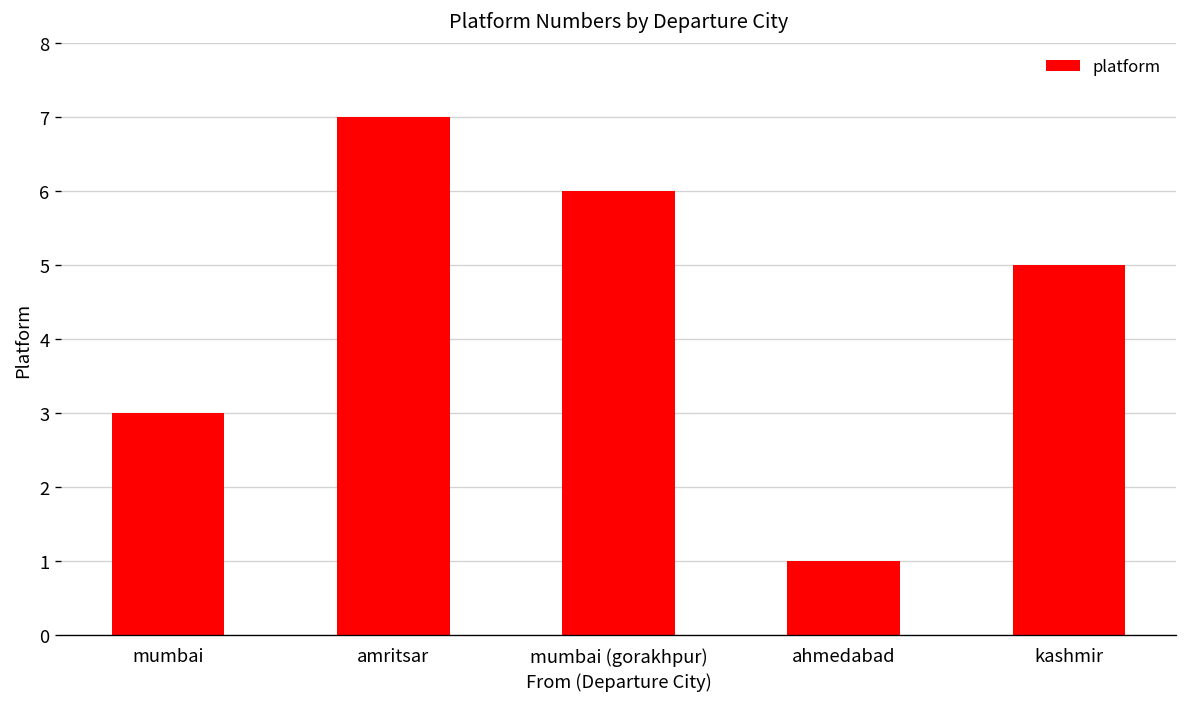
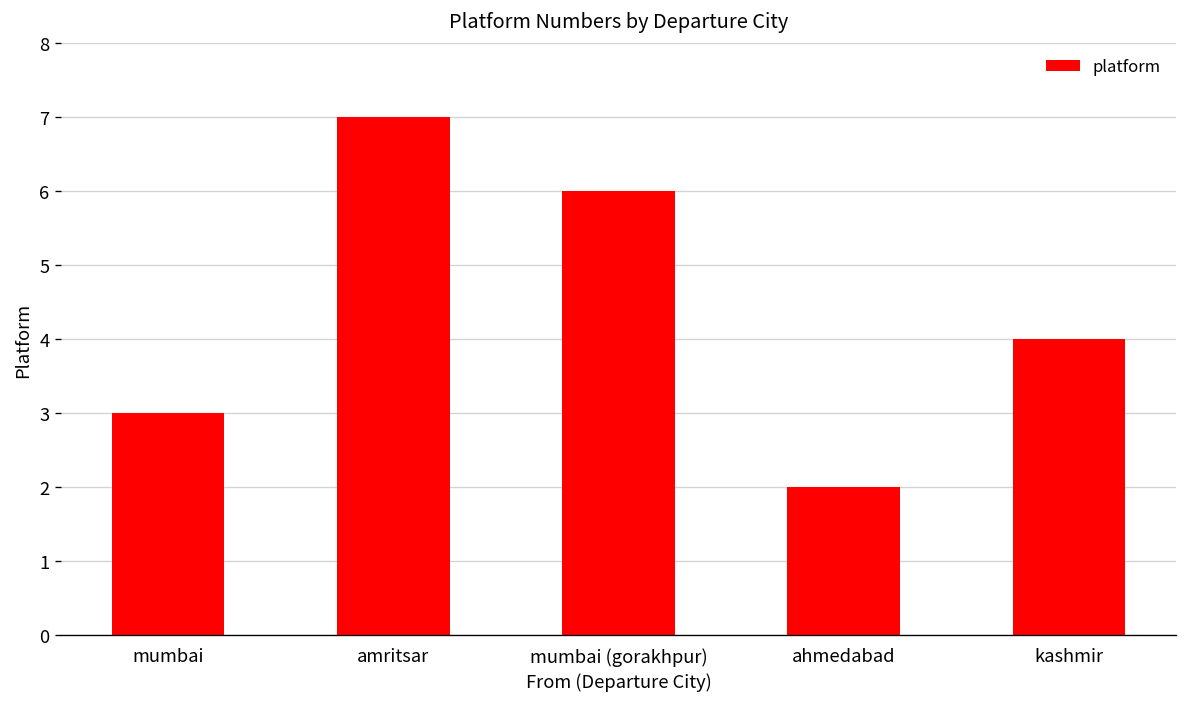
ahmedabad: 1 -> 2
kashmir: 5 -> 4
